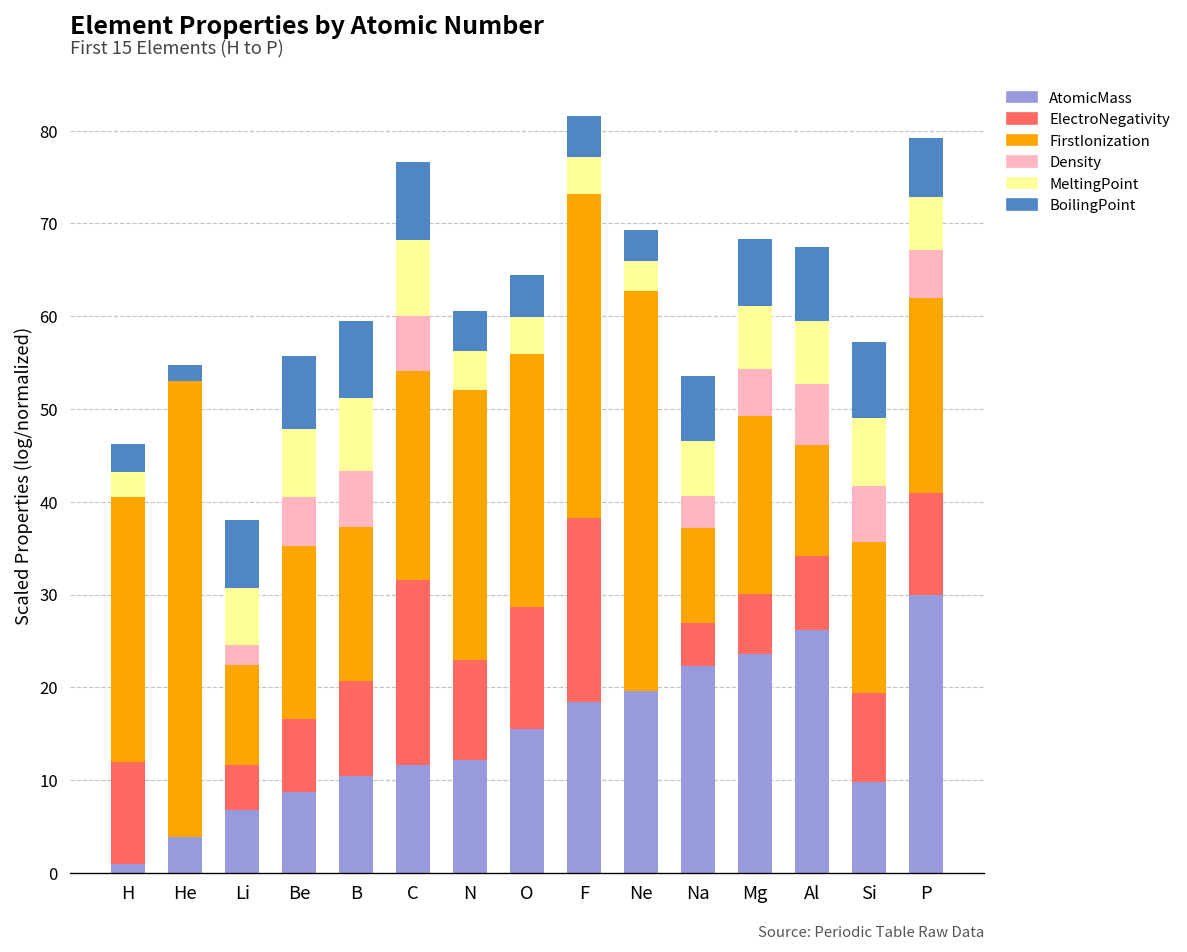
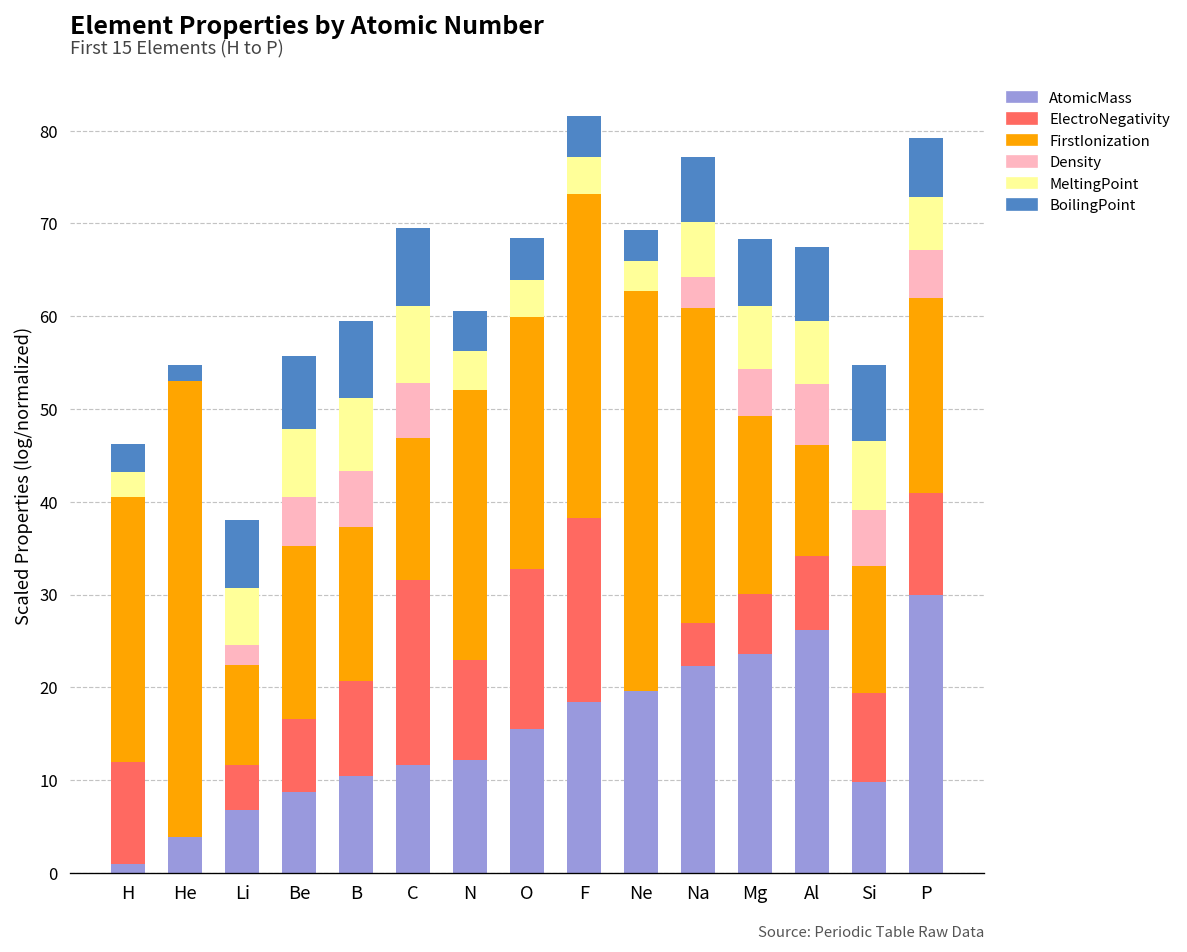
FirstIonization, C: 23 -> 15
ElectroNegativity, O: 13 -> 17
FirstIonization, Na: 10 -> 34
FirstIonization, Si: 16 -> 14
